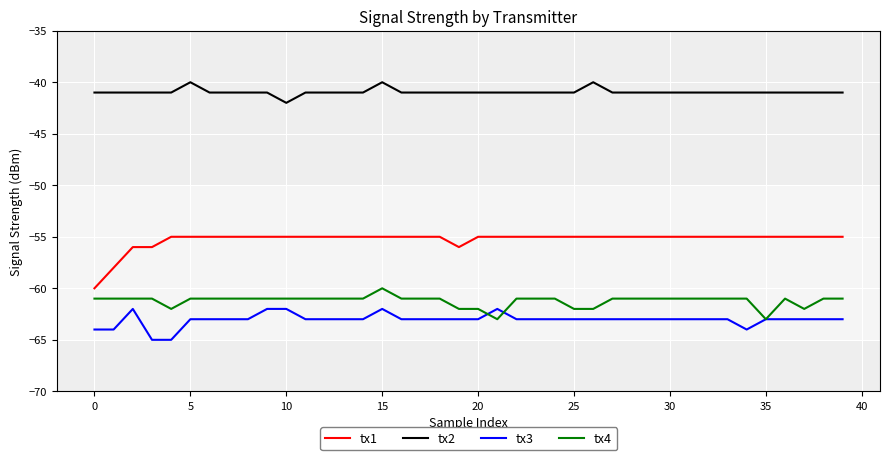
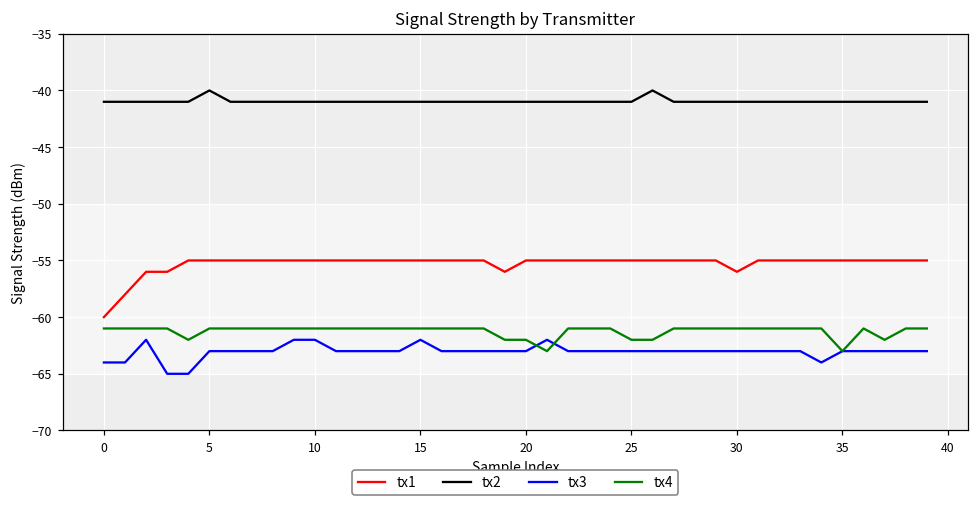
tx2, 10: -42 -> -41
tx2, 15: -40 -> -41
tx4, 15: -60 -> -61
tx1, 30: -55 -> -56
